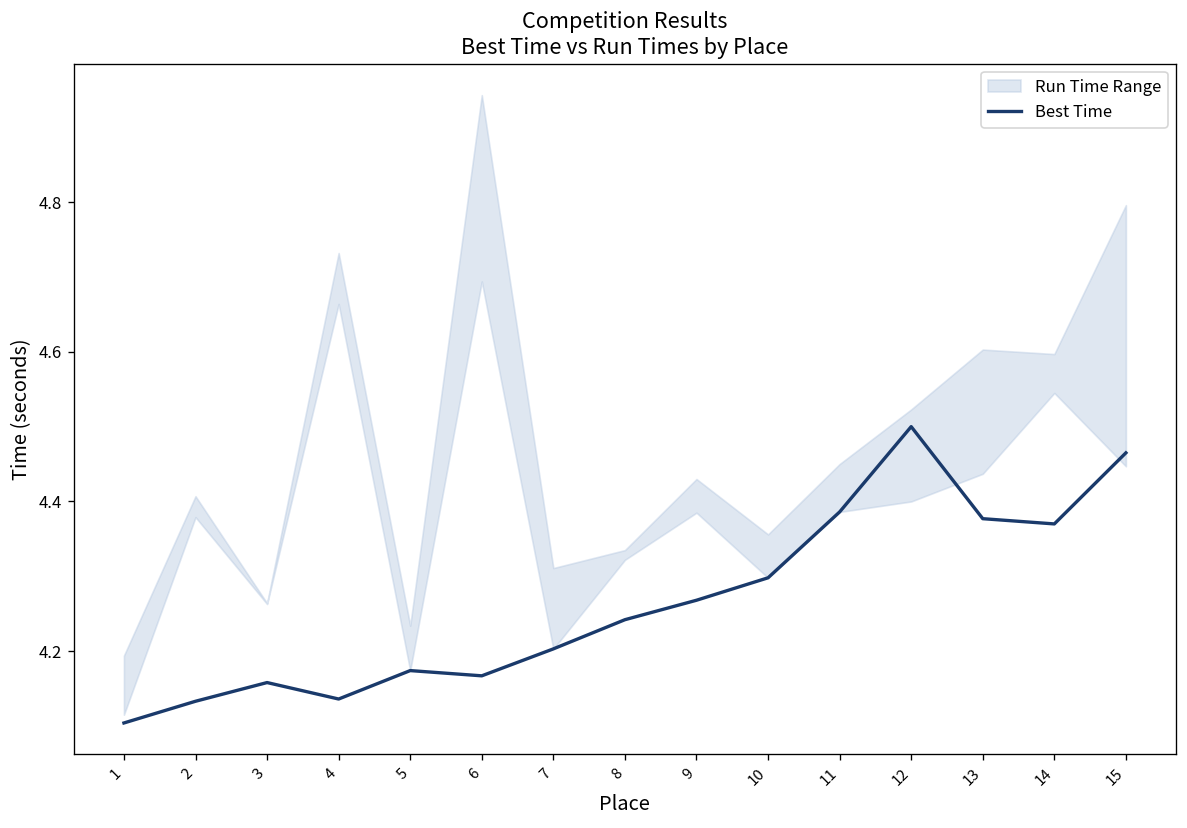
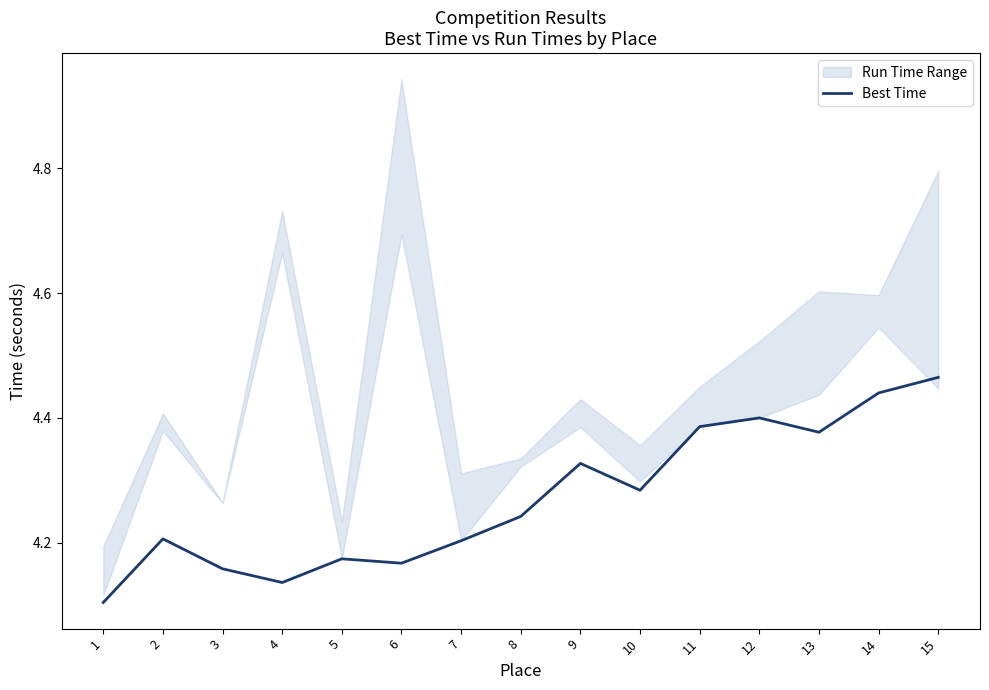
Best Time, 2: 4.13 -> 4.21
Best Time, 9: 4.27 -> 4.33
Best Time, 10: 4.30 -> 4.28
Best Time, 12: 4.5 -> 4.4
Best Time, 14: 4.37 -> 4.44
